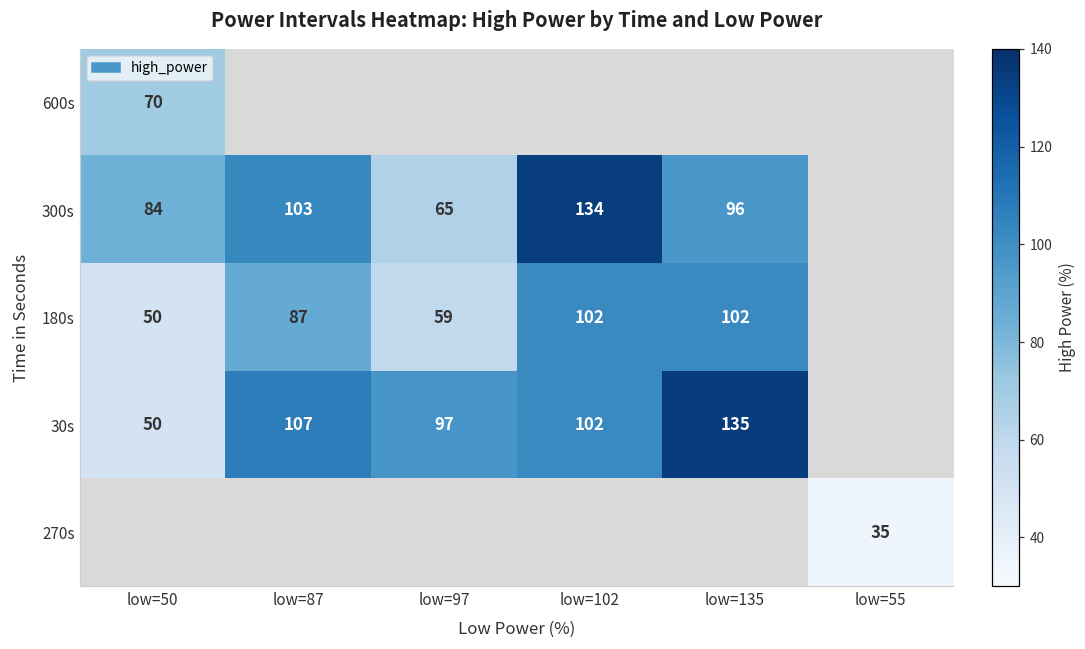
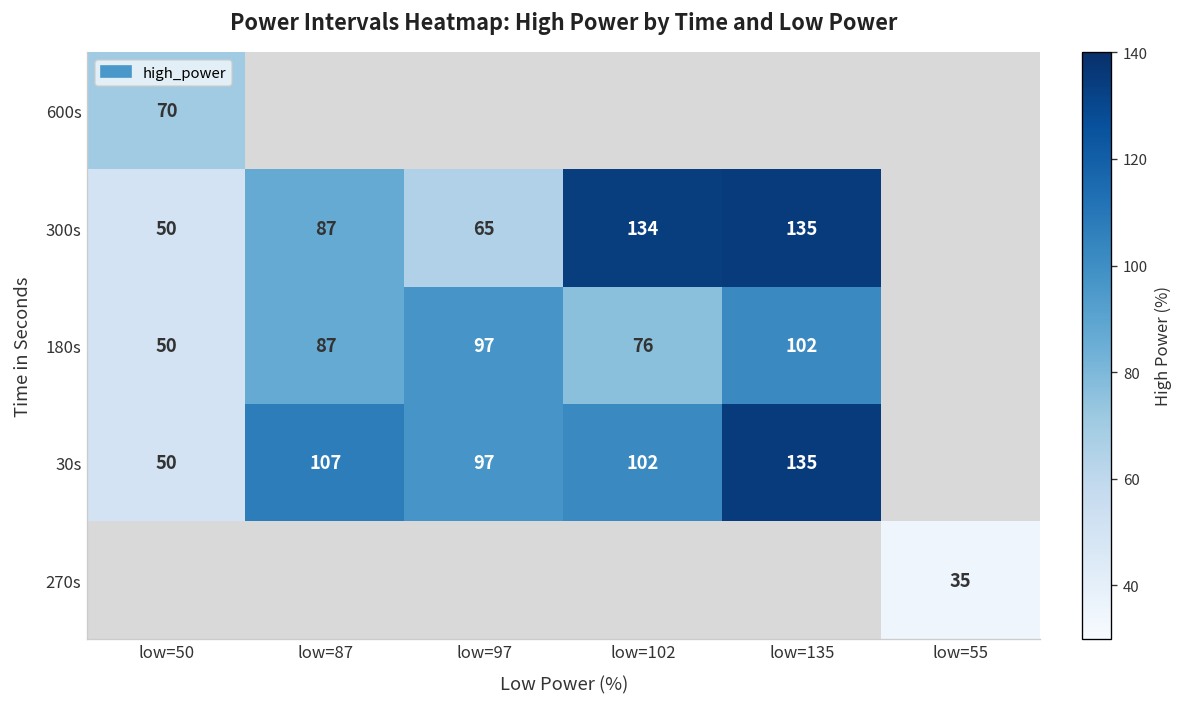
300s, low=50: 84 -> 50
300s, low=87: 103 -> 87
300s, low=135: 96 -> 135
180s, low=97: 59 -> 97
180s, low=102: 102 -> 76
